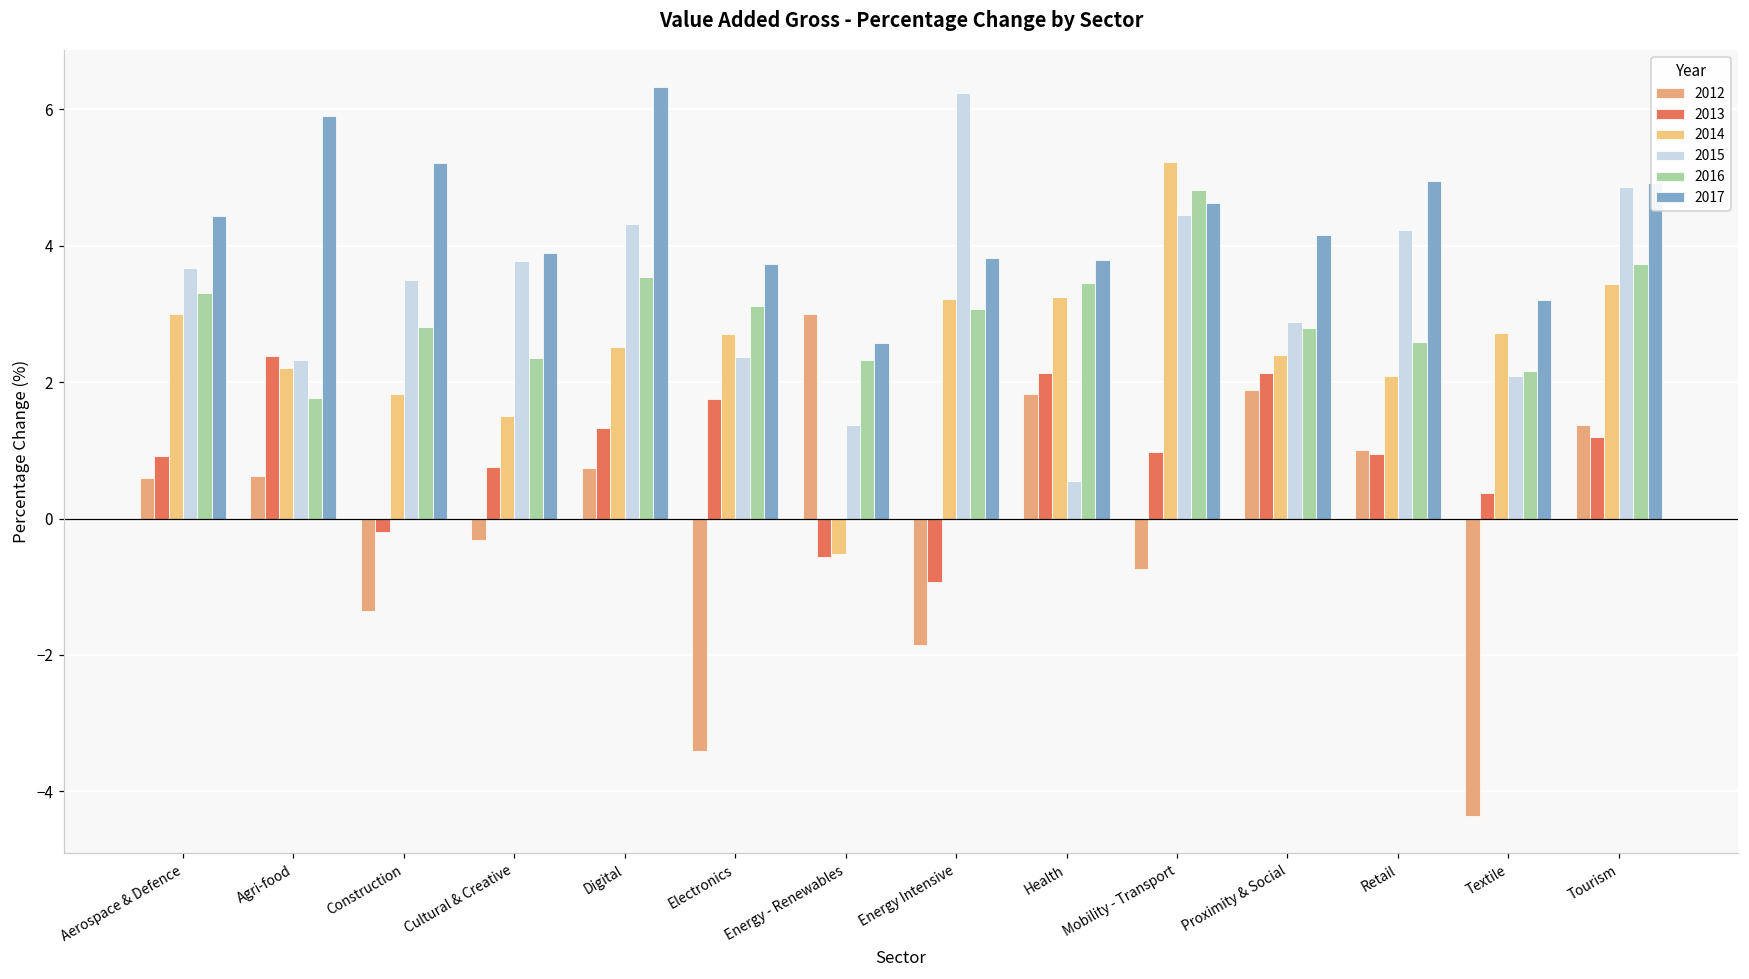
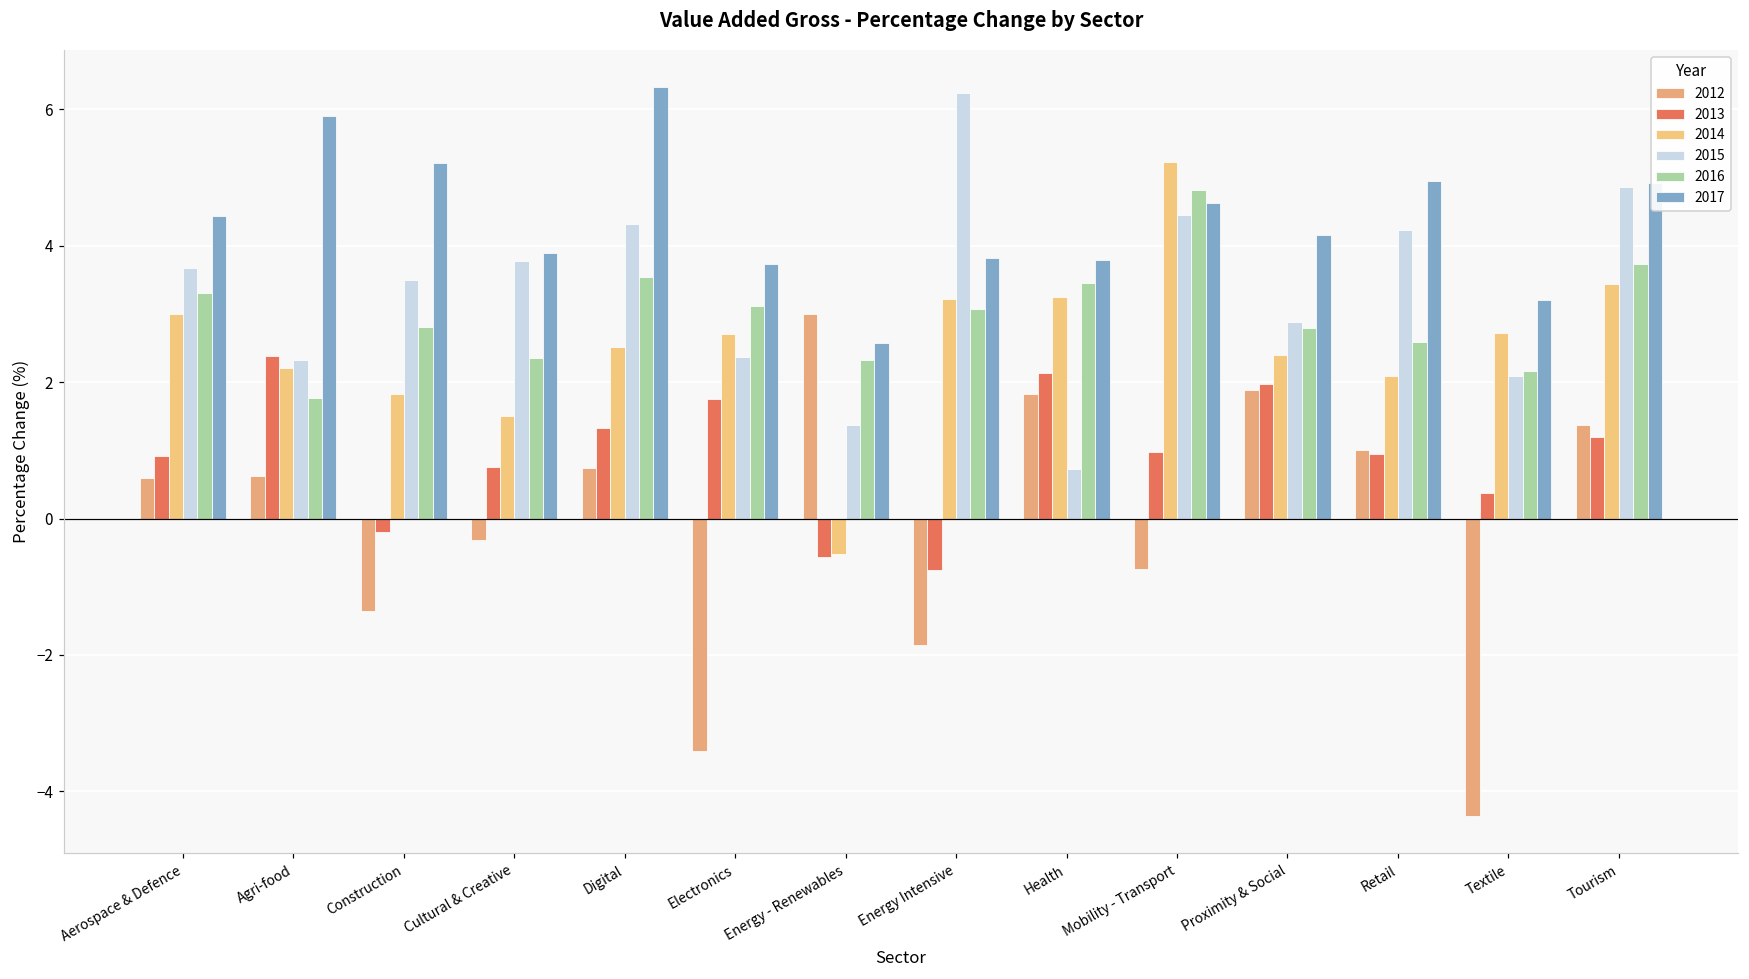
2013, Energy Intensive: -0.9 -> -0.8
2015, Health: 0.6 -> 0.7
2013, Proximity & Social: 2.1 -> 2.0
